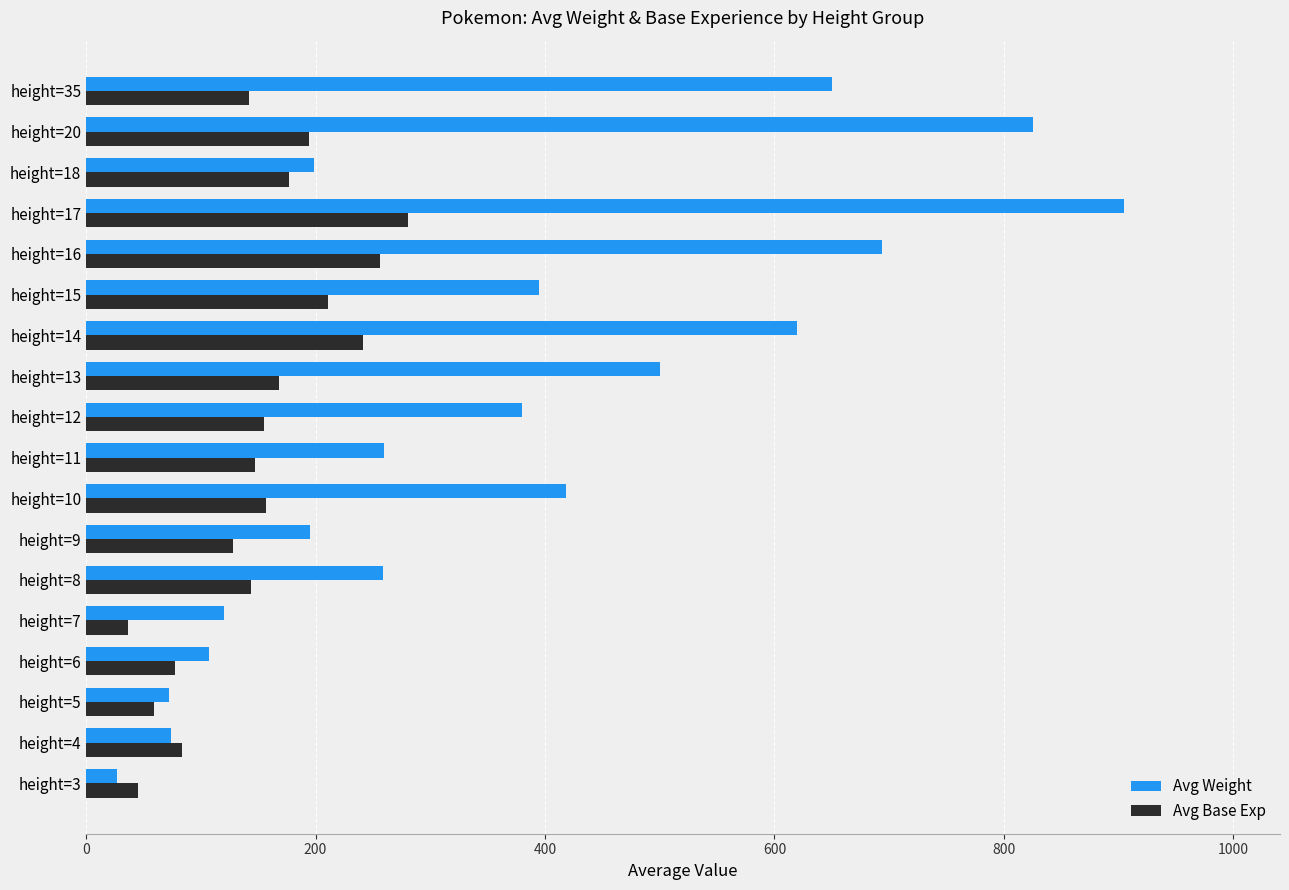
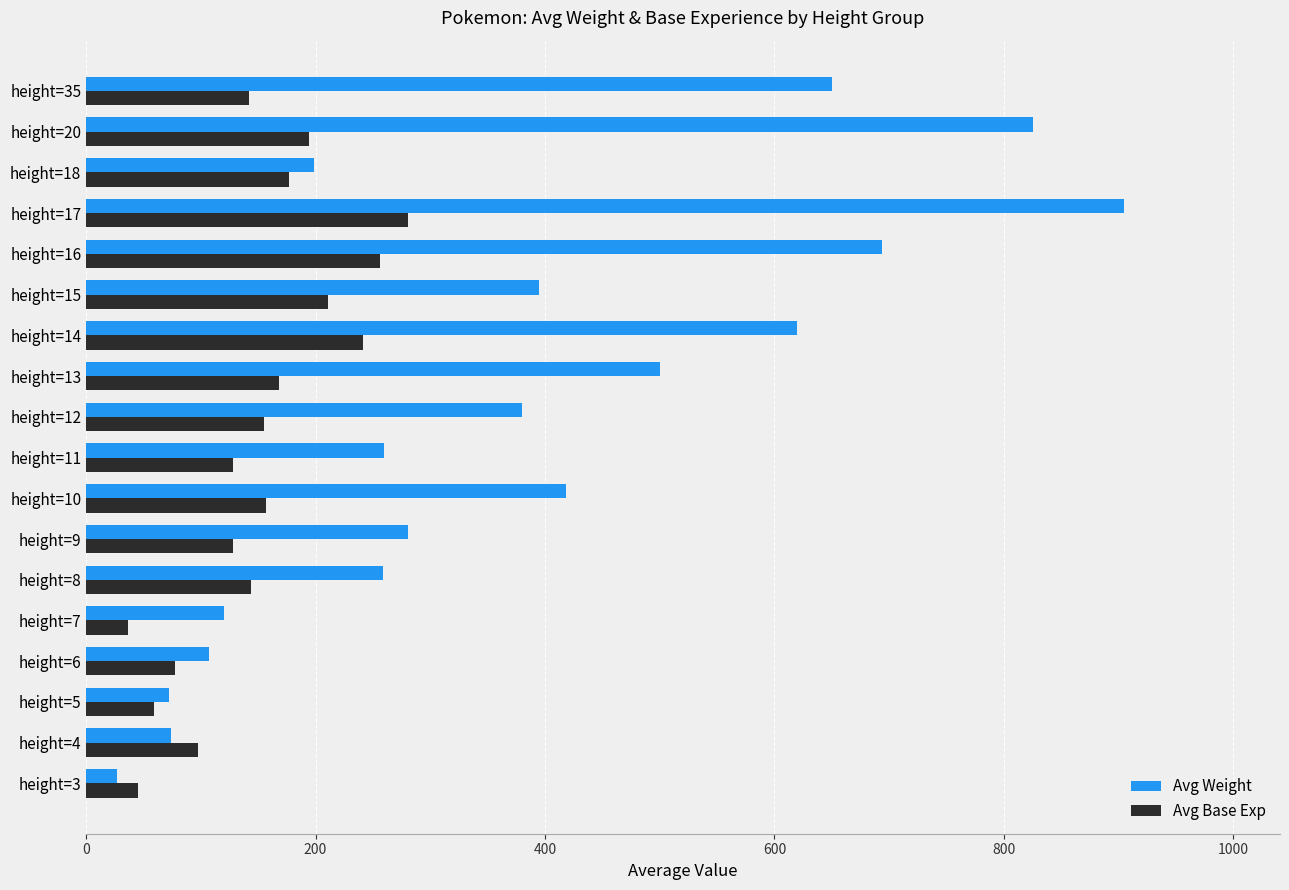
Avg Base Exp, height=11: 148 -> 128
Avg Weight, height=9: 195 -> 281
Avg Base Exp, height=4: 84 -> 98
